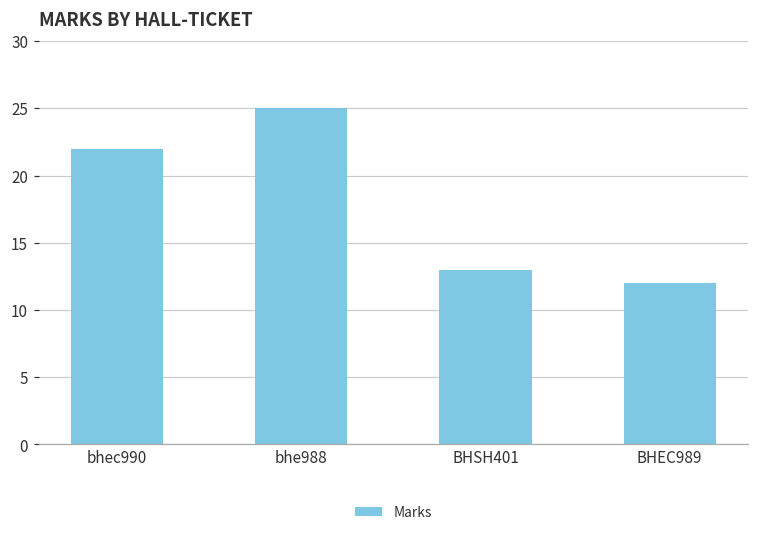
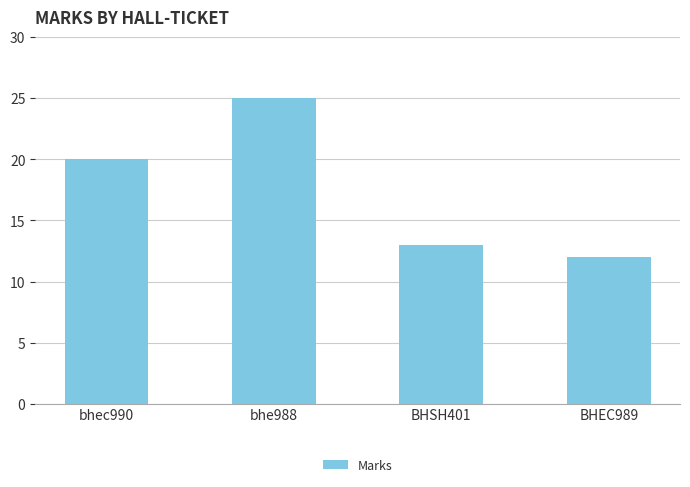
bhec990: 22 -> 20
